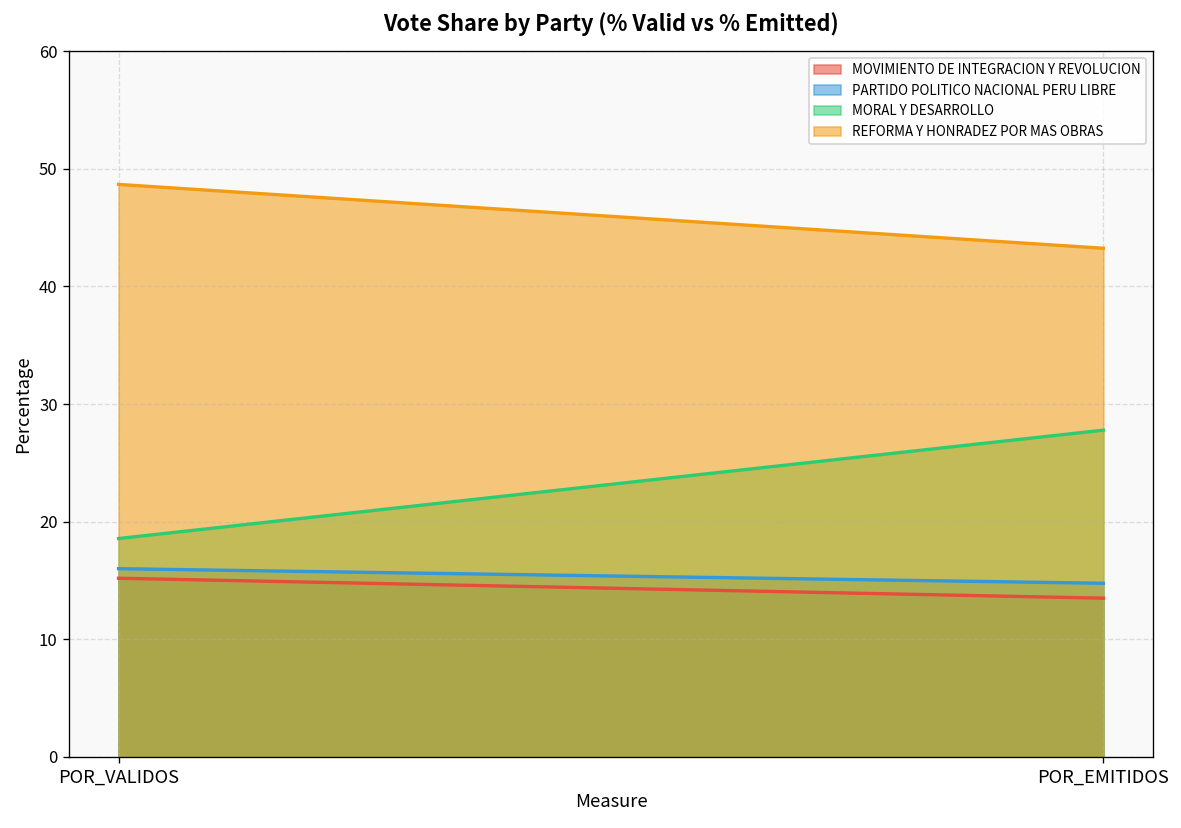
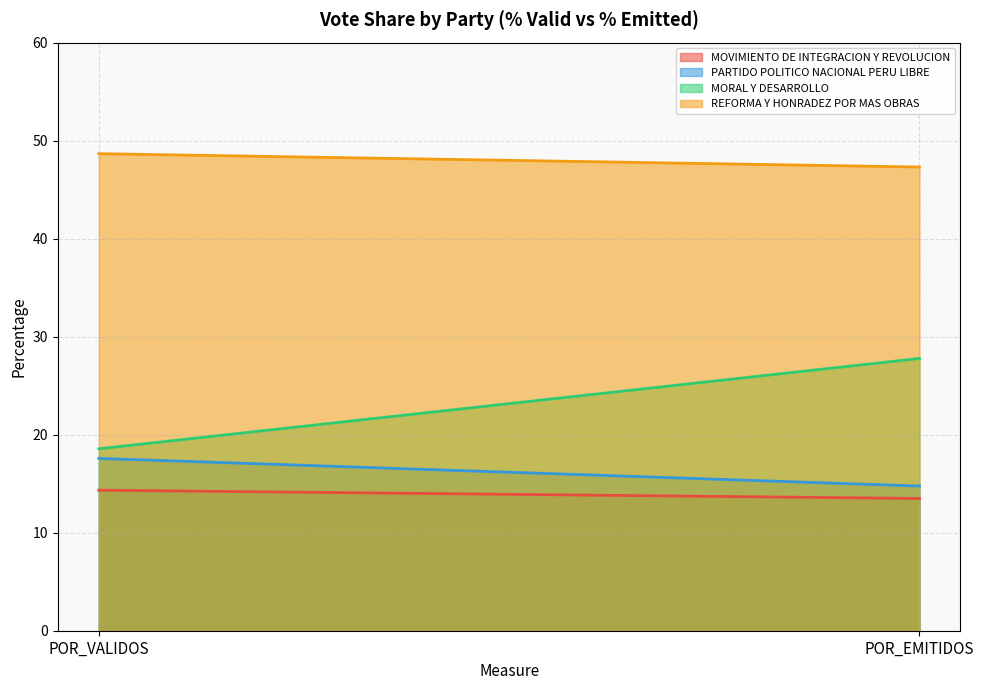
MOVIMIENTO DE INTEGRACION Y REVOLUCION, POR_VALIDOS: 15 -> 14
PARTIDO POLITICO NACIONAL PERU LIBRE, POR_VALIDOS: 16 -> 18
REFORMA Y HONRADEZ POR MAS OBRAS, POR_EMITIDOS: 43 -> 47
